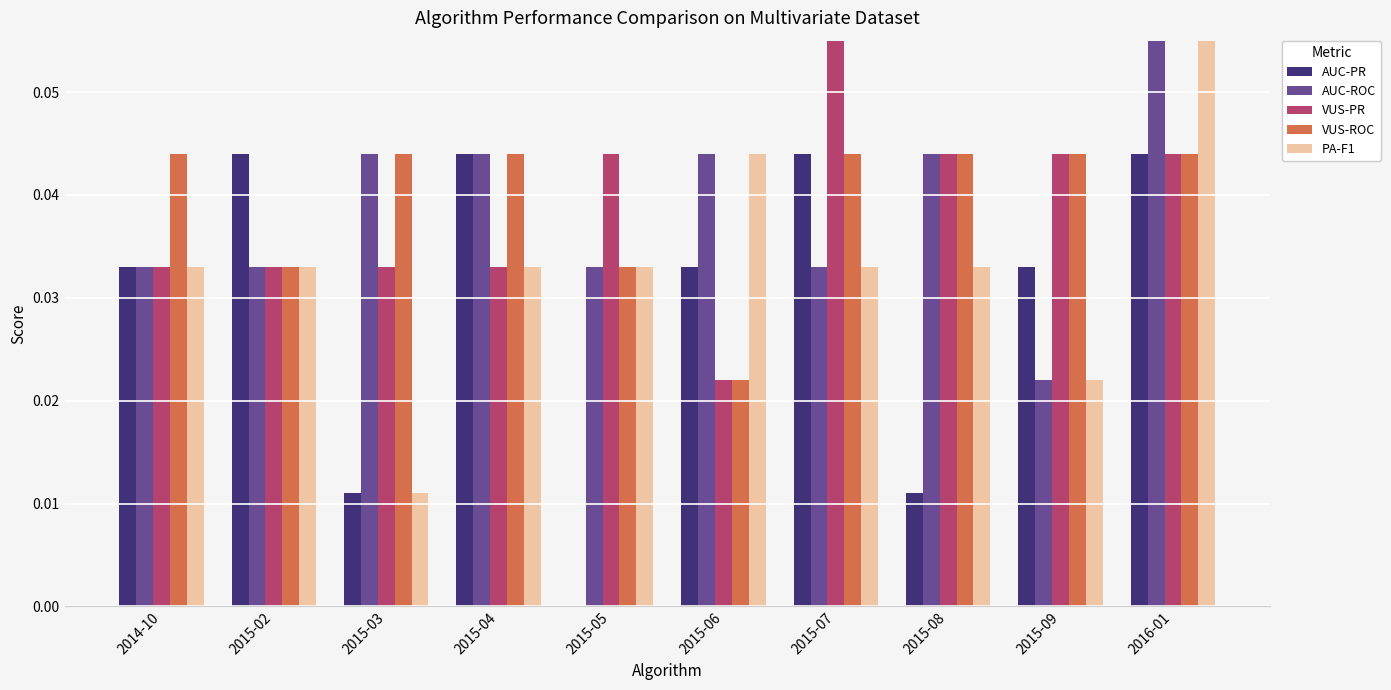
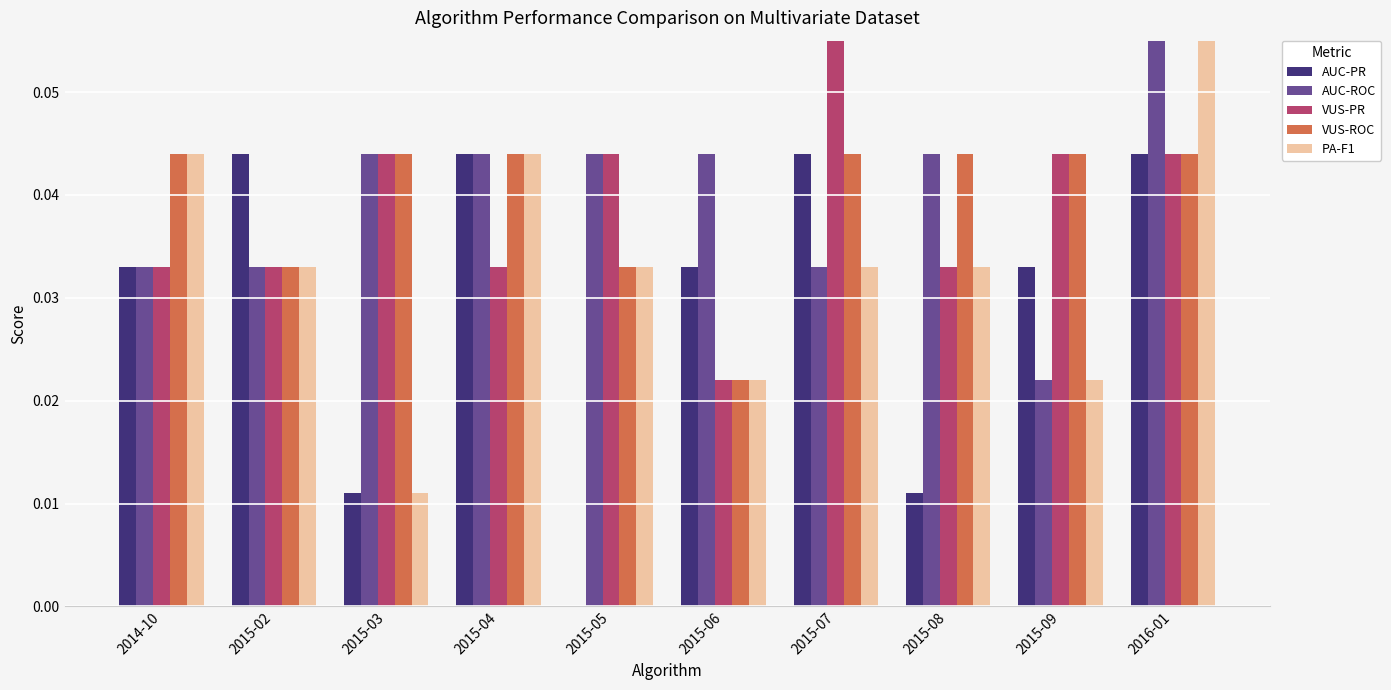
PA-F1, 2014-10: 0.0330 -> 0.0440
VUS-PR, 2015-03: 0.0330 -> 0.0440
PA-F1, 2015-04: 0.0330 -> 0.0440
AUC-ROC, 2015-05: 0.0330 -> 0.0440
PA-F1, 2015-06: 0.0440 -> 0.0220
VUS-PR, 2015-08: 0.0440 -> 0.0330
